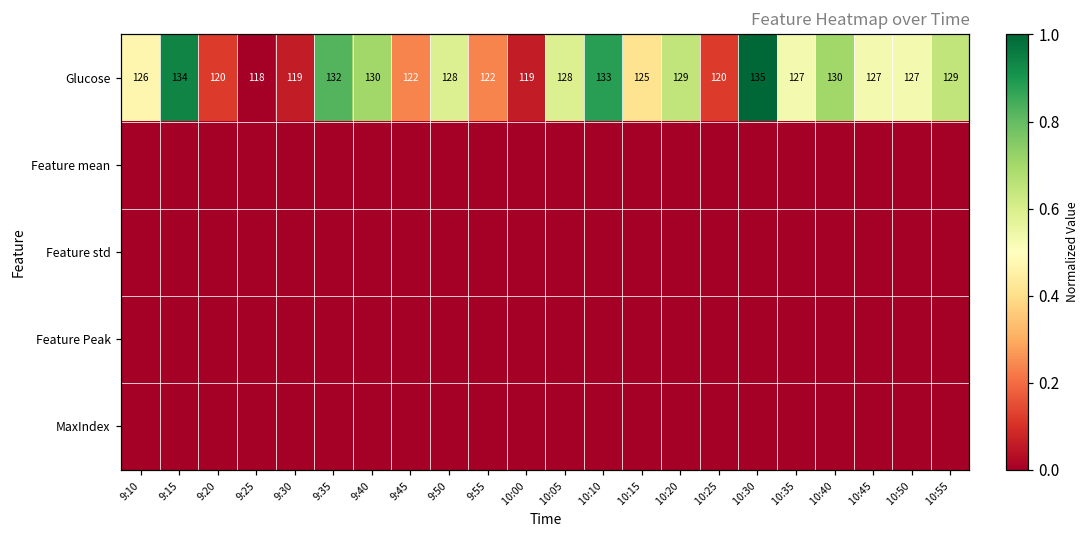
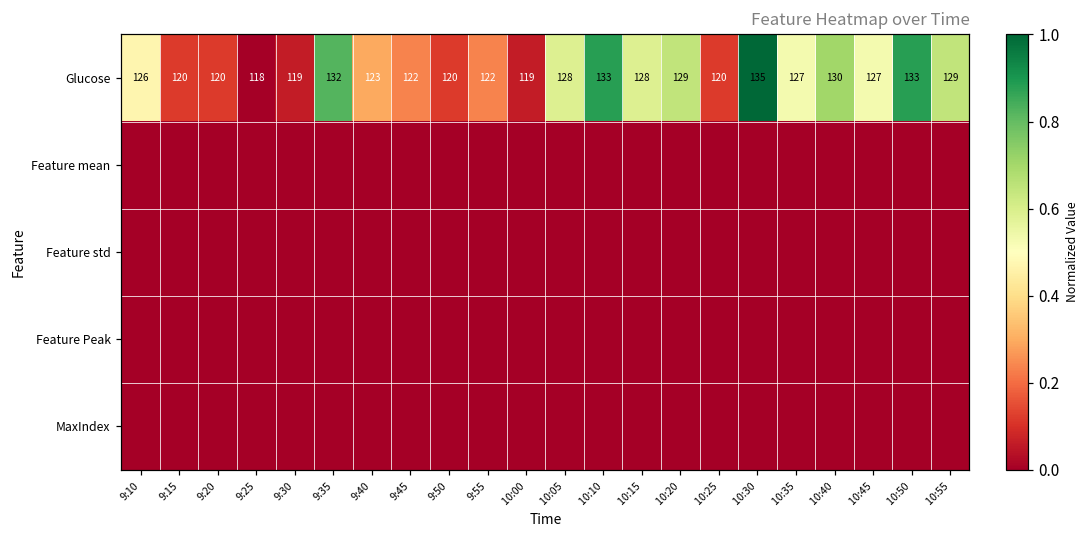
Glucose, 9:15: 134 -> 120
Glucose, 9:40: 130 -> 123
Glucose, 9:50: 128 -> 120
Glucose, 10:15: 125 -> 128
Glucose, 10:50: 127 -> 133
